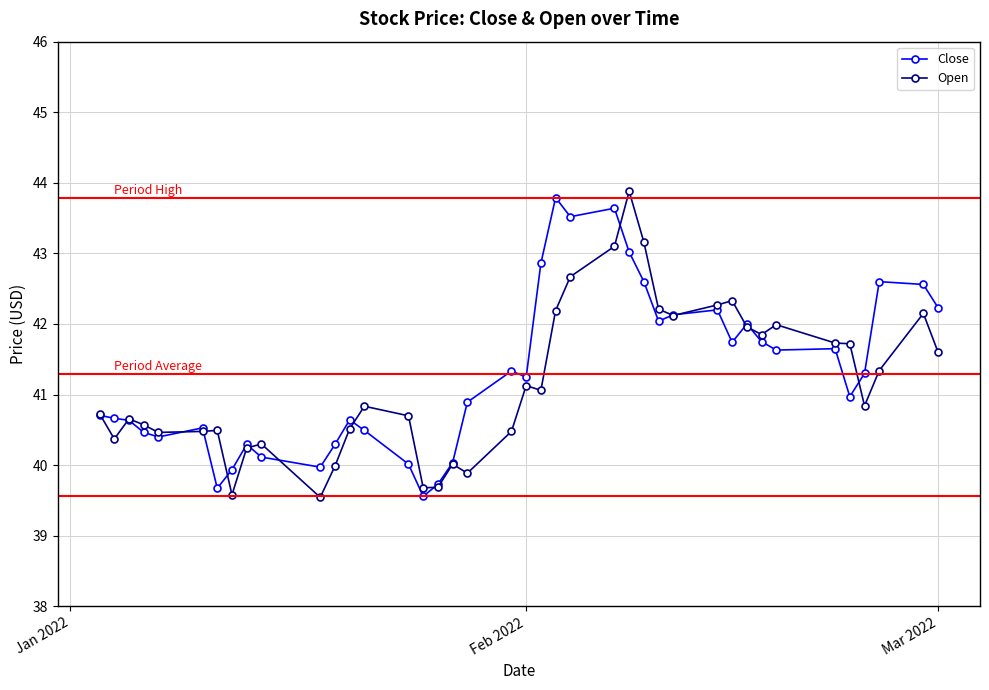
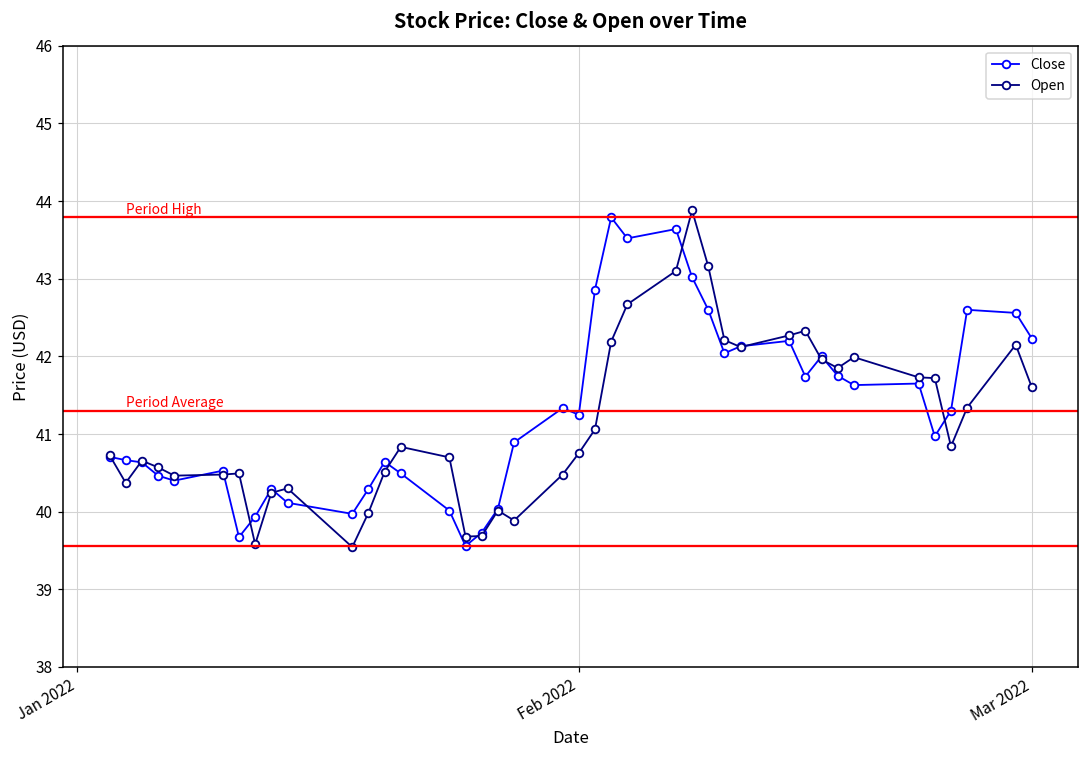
Open, Feb 2022: 41.1 -> 40.8
